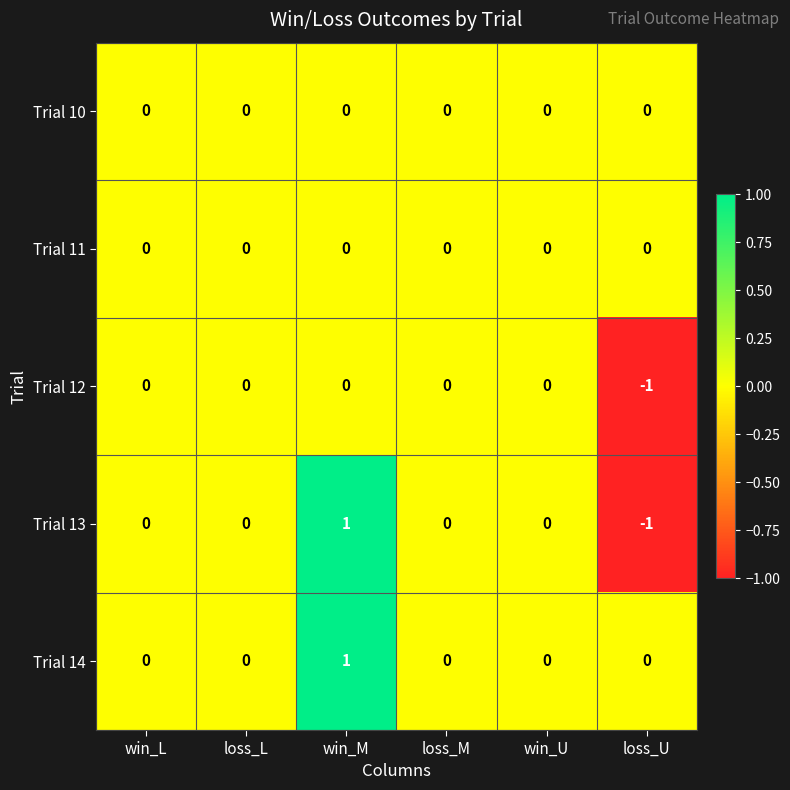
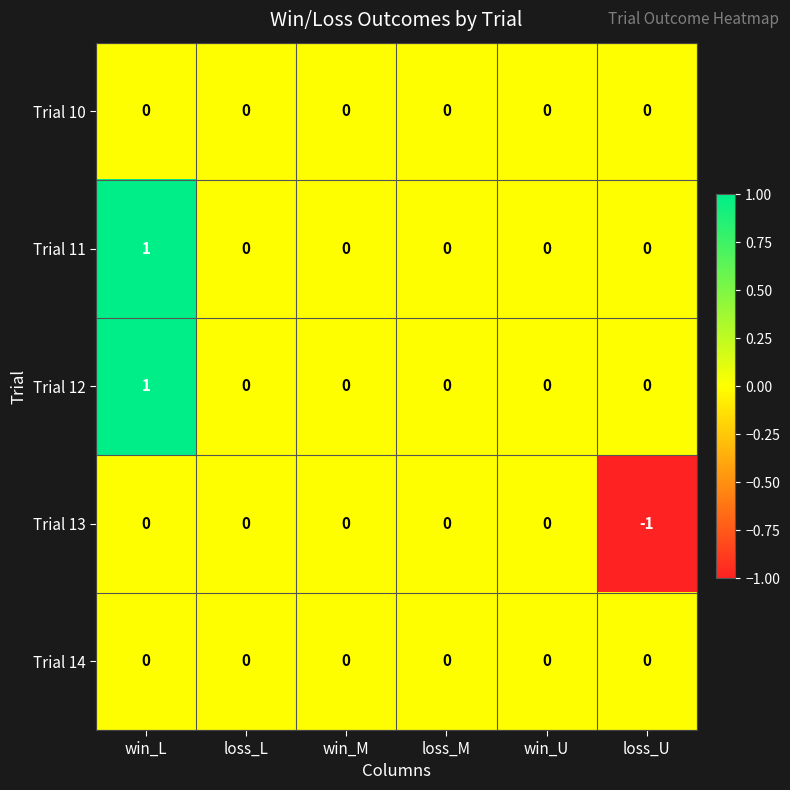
Trial 11, win_L: 0 -> 1
Trial 12, win_L: 0 -> 1
Trial 12, loss_U: -1 -> 0
Trial 13, win_M: 1 -> 0
Trial 14, win_M: 1 -> 0
